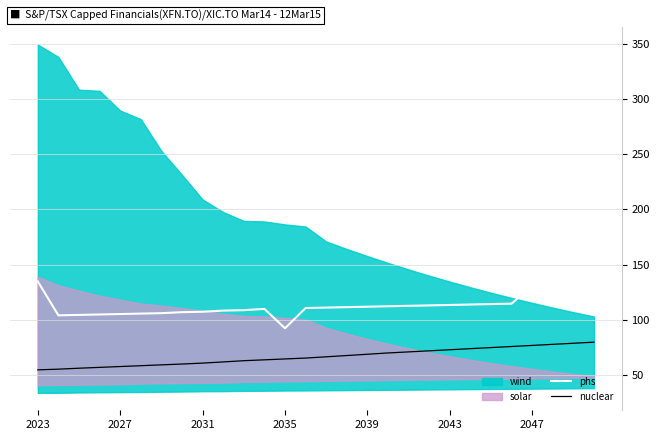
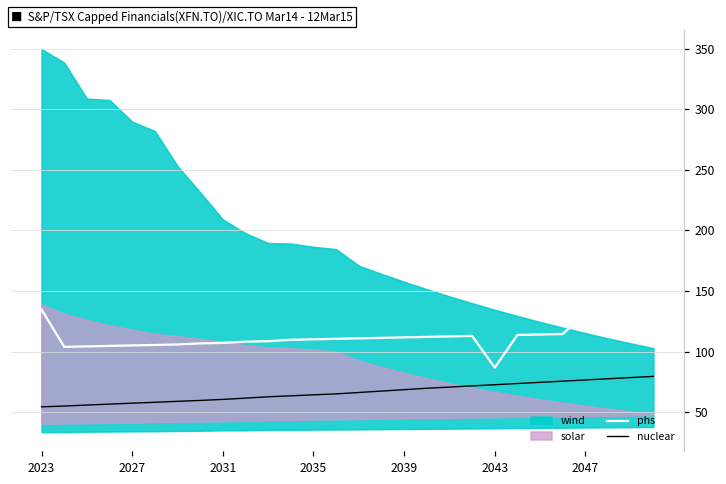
phs, 2035: 92 -> 110
phs, 2043: 113 -> 87
